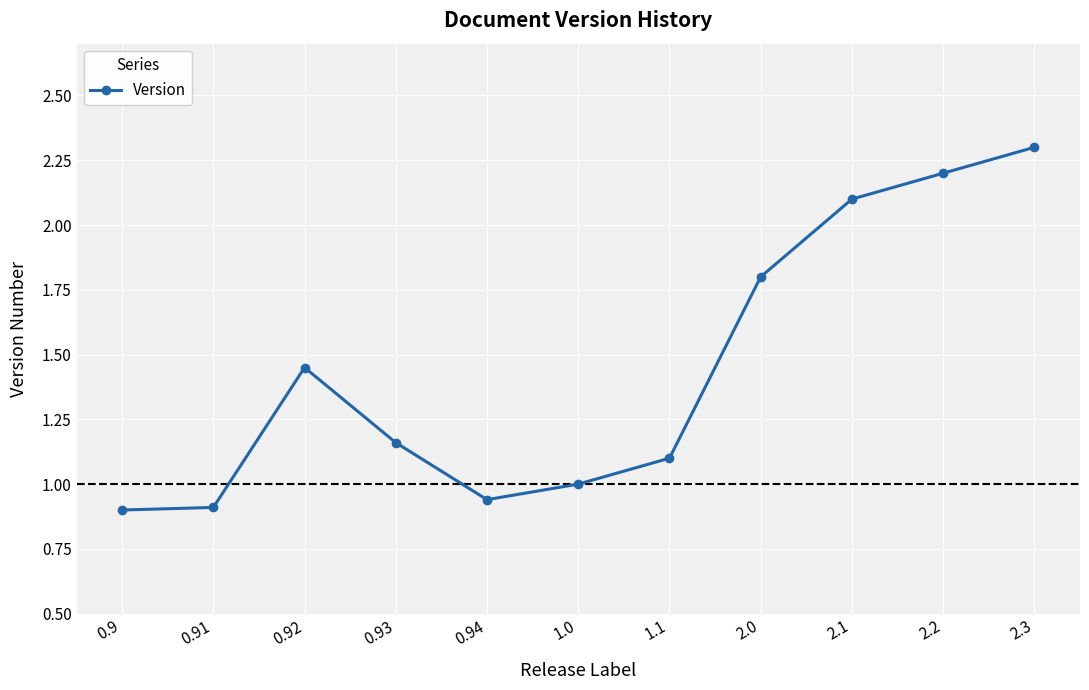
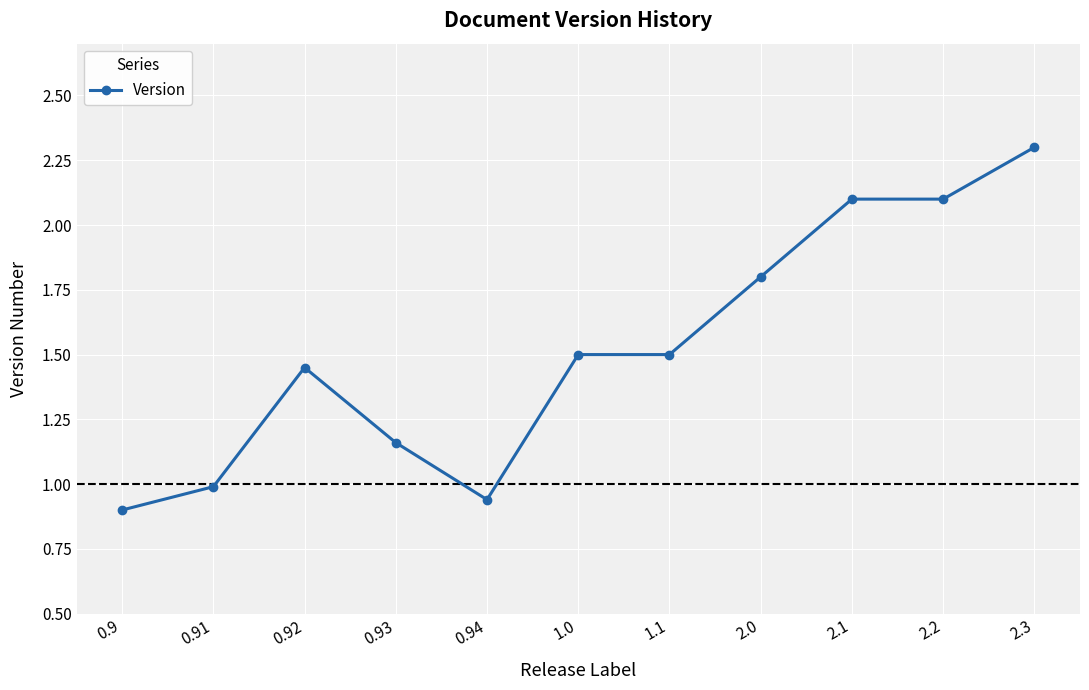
0.91: 0.91 -> 0.99
1.0: 1.0 -> 1.5
1.1: 1.1 -> 1.5
2.2: 2.2 -> 2.1
